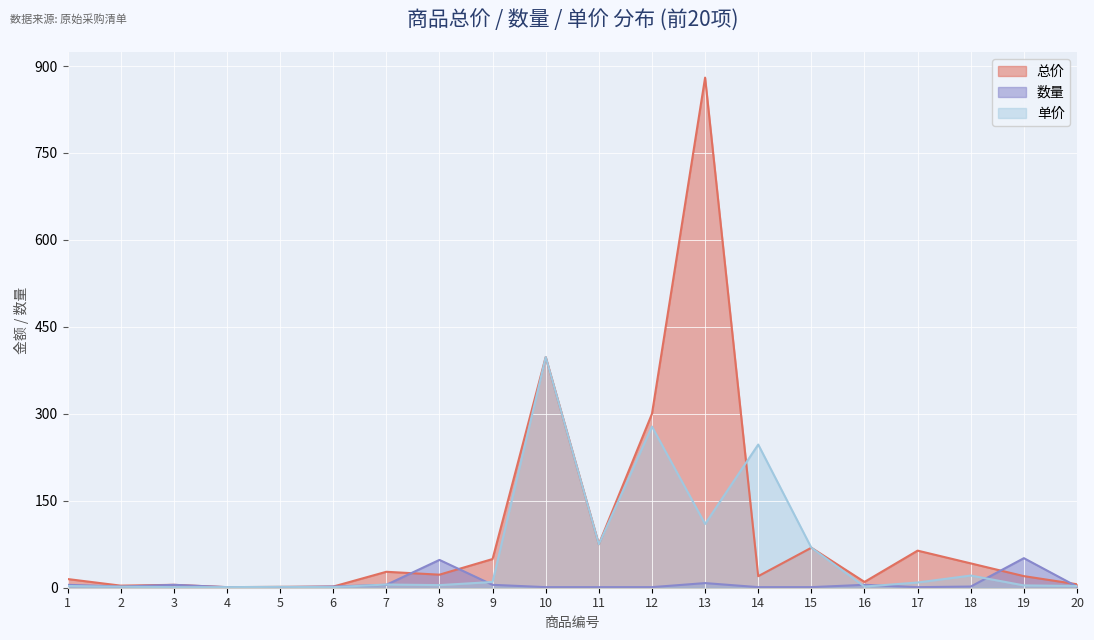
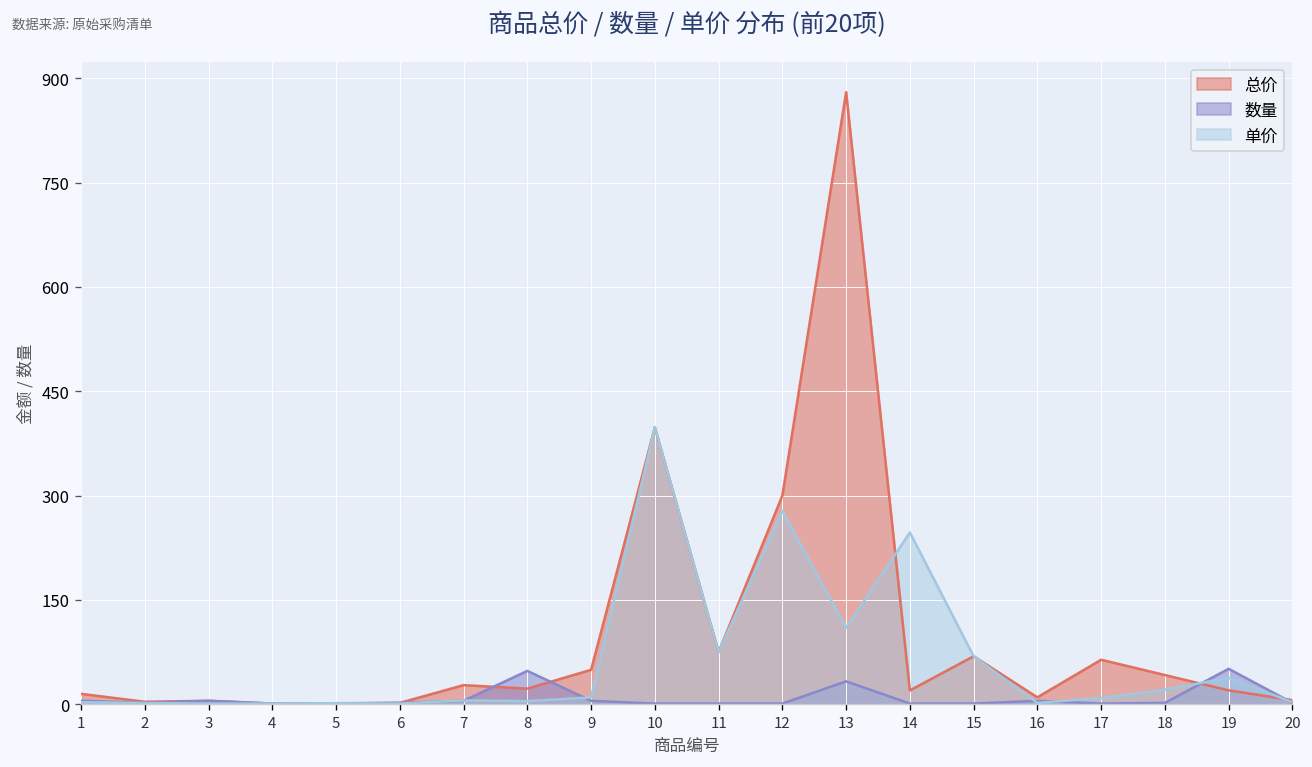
数量, 13: 10 -> 30
单价, 19: 0 -> 40
